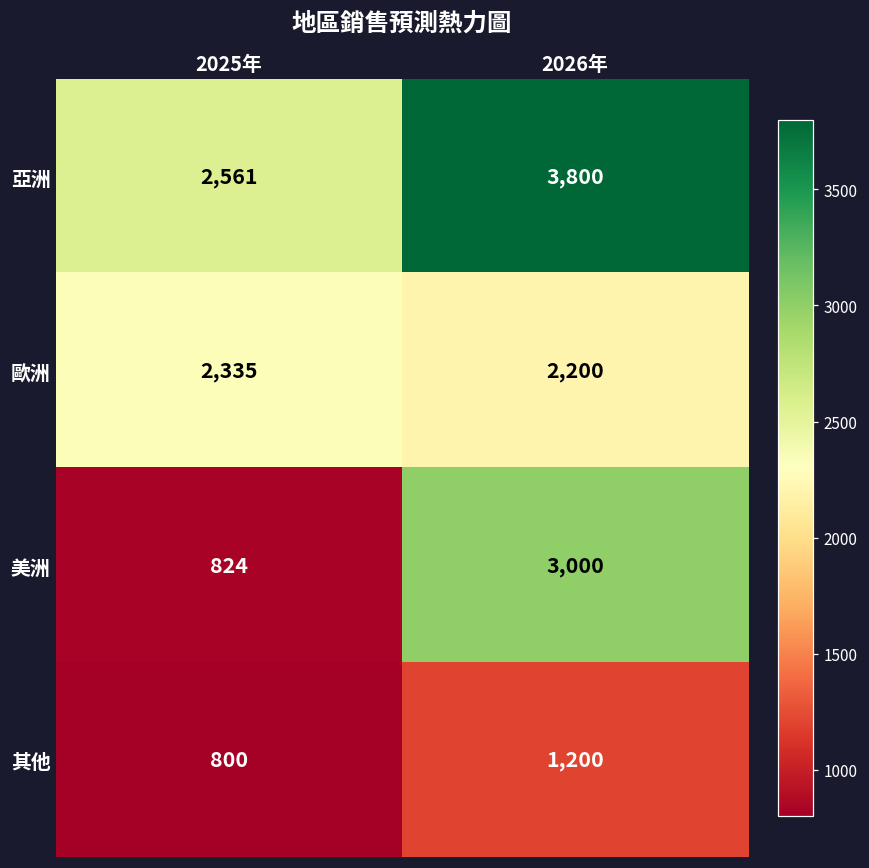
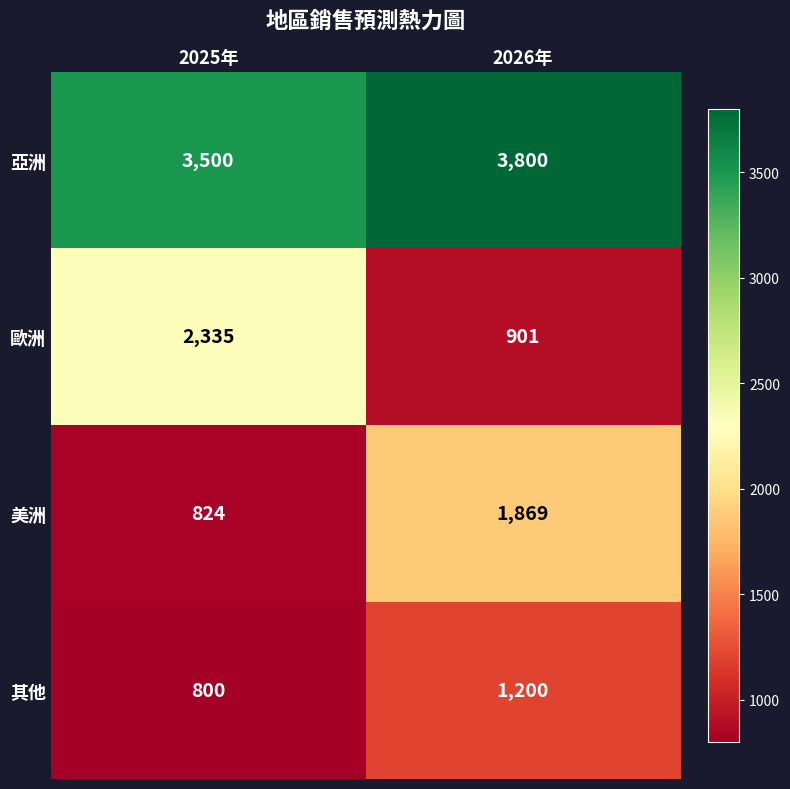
亞洲, 2025年: 2,561 -> 3,500
歐洲, 2026年: 2,200 -> 901
美洲, 2026年: 3,000 -> 1,869
